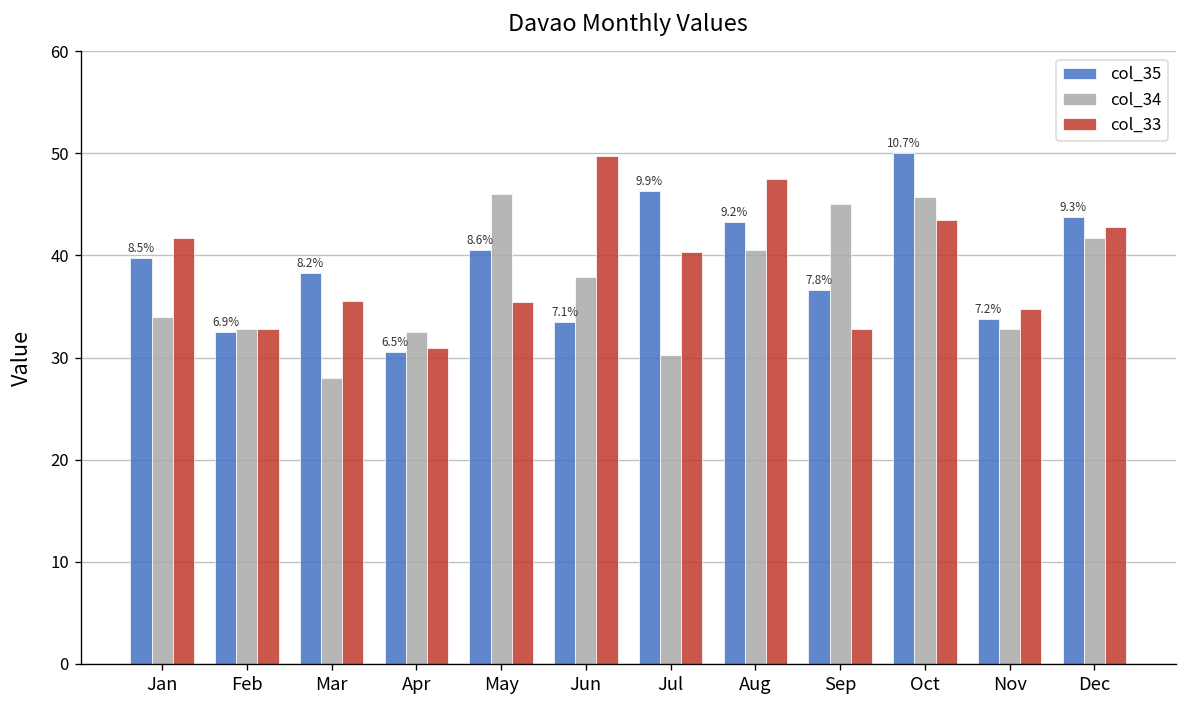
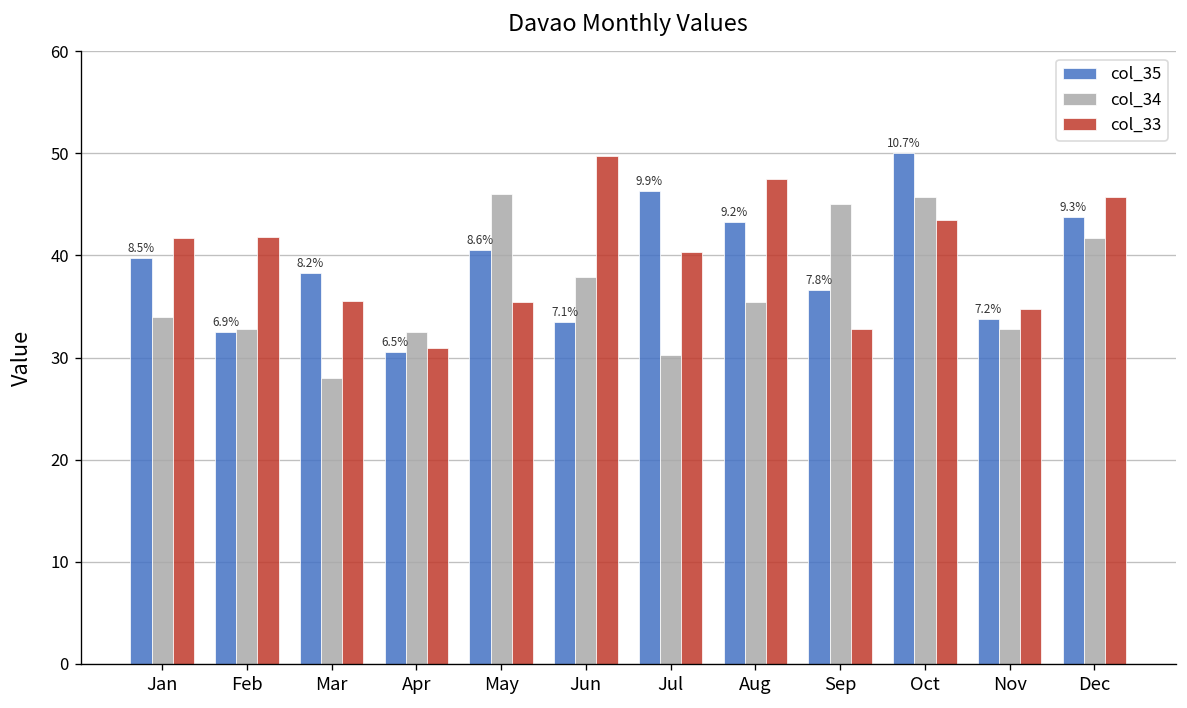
col_33, Feb: 33 -> 42
col_34, Aug: 41 -> 35
col_33, Dec: 43 -> 46
